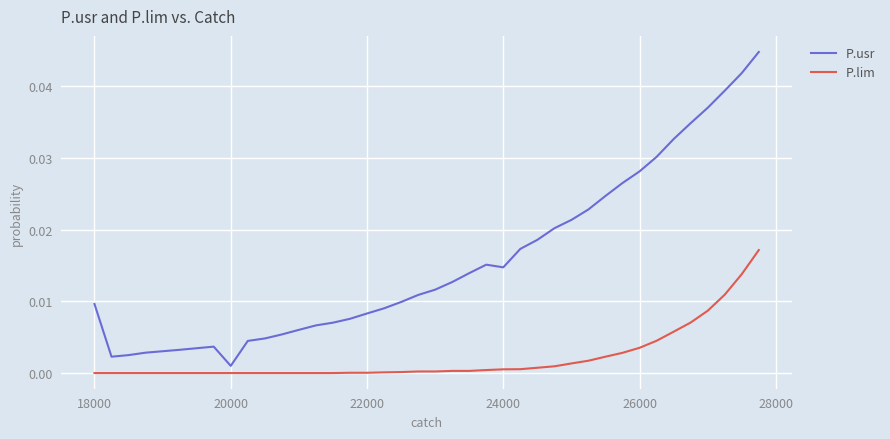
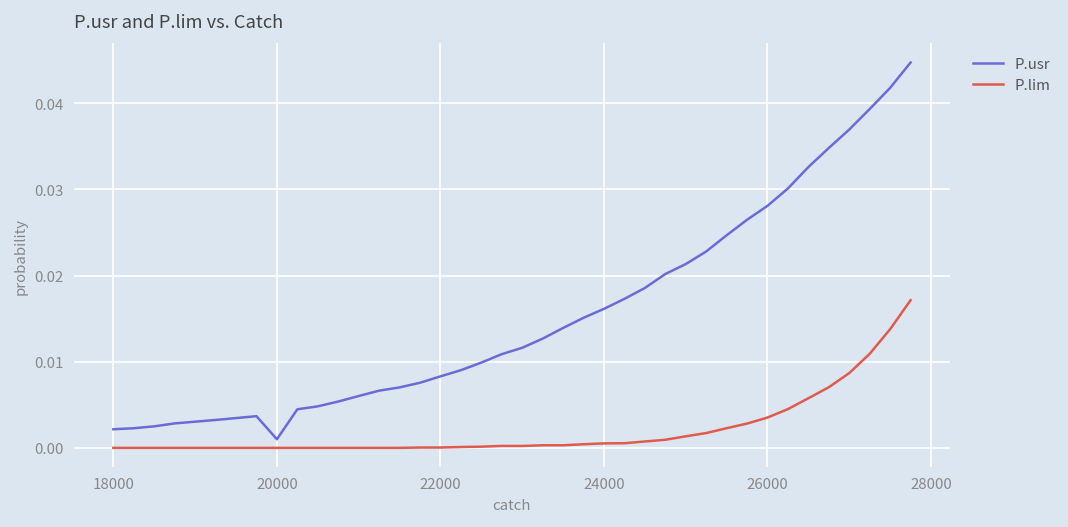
P.usr, 18000: 0.010 -> 0.002
P.usr, 24000: 0.015 -> 0.016
